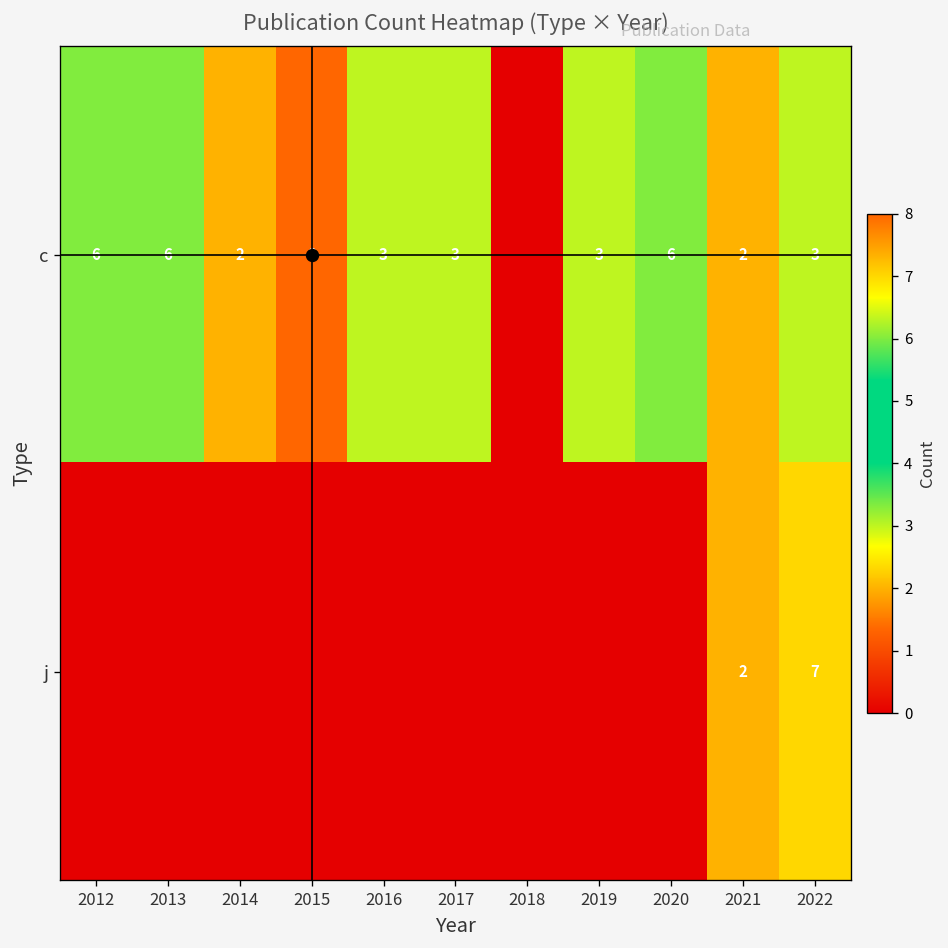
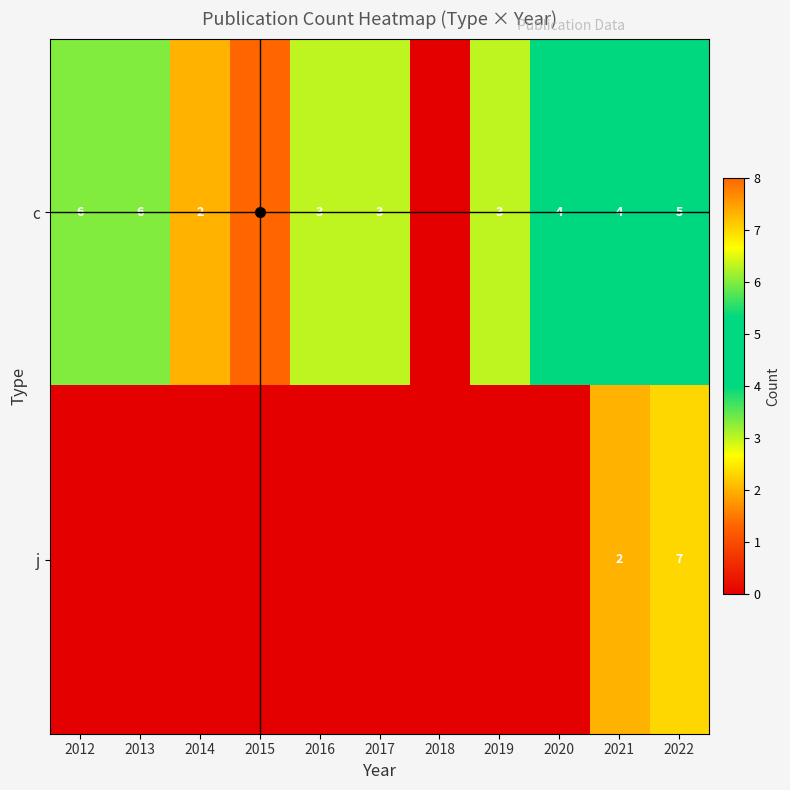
c, 2020: 6 -> 4
c, 2021: 2 -> 4
c, 2022: 3 -> 5
